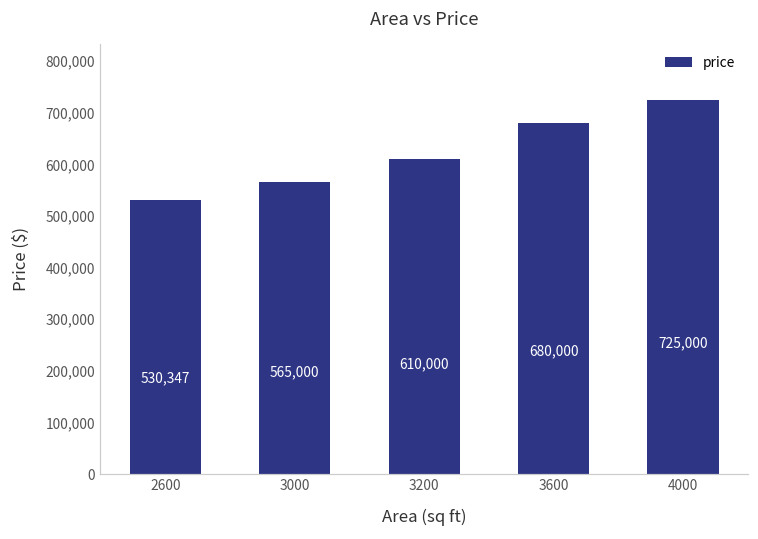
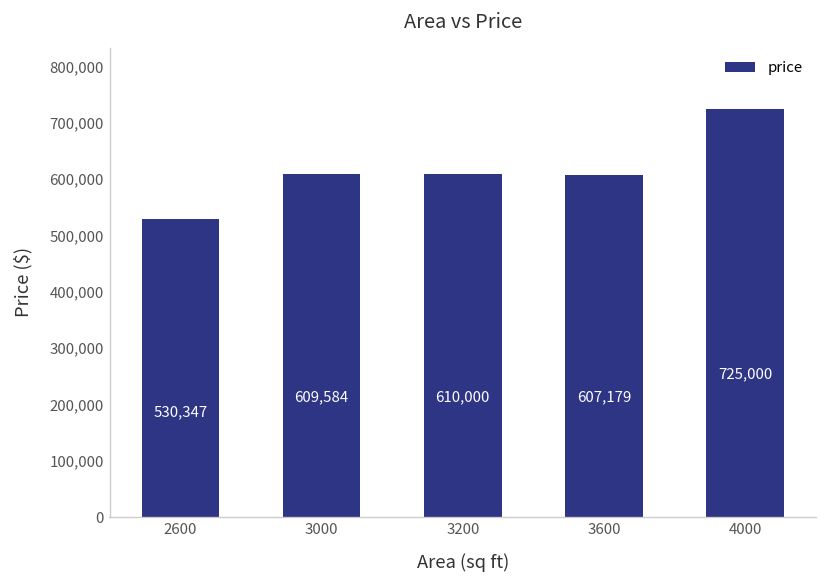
3000: 565,000 -> 609,584
3600: 680,000 -> 607,179
